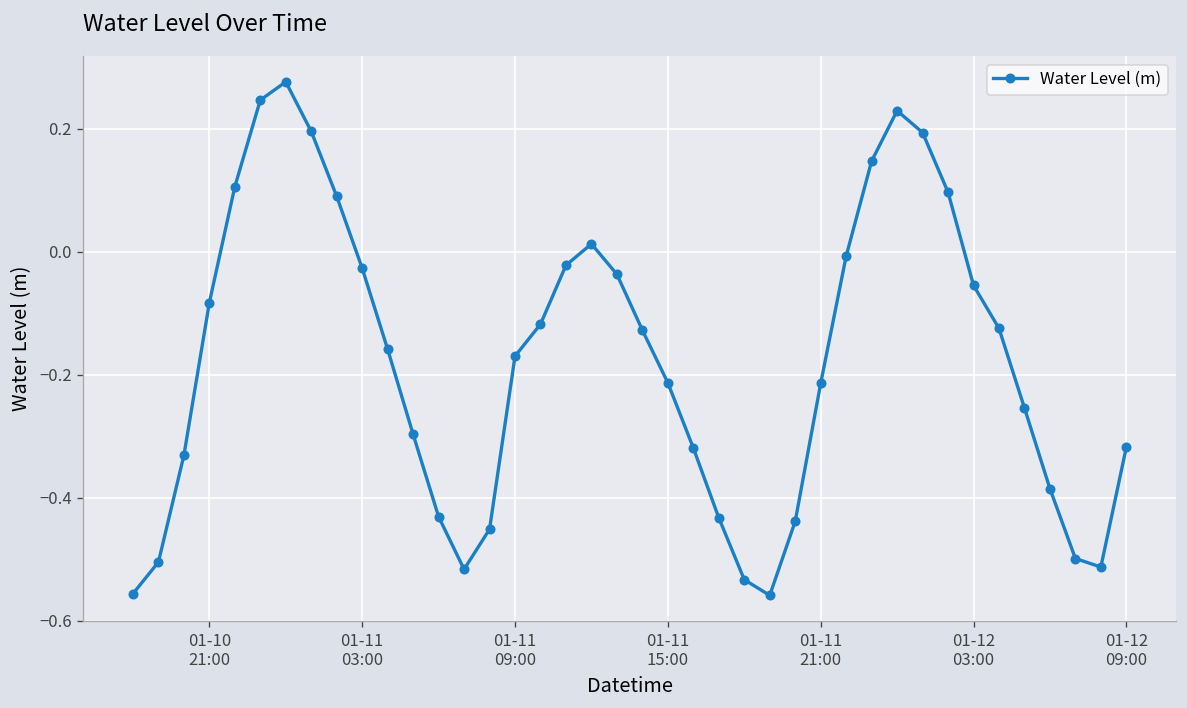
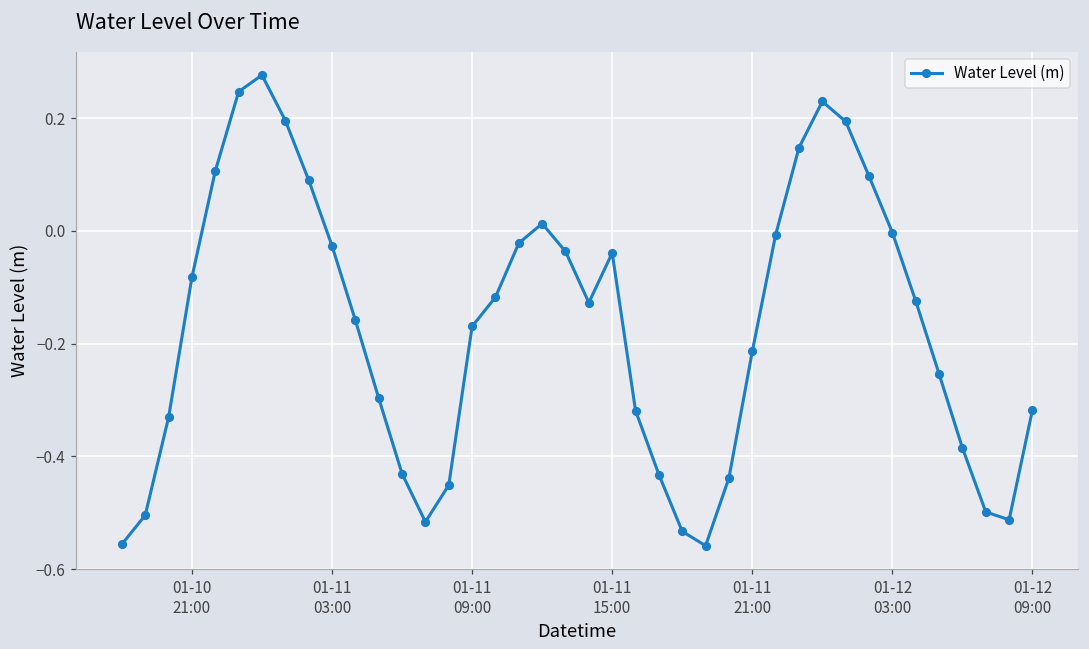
01-11 15:00: -0.21 -> -0.04
01-12 03:00: -0.05 -> 0.00
